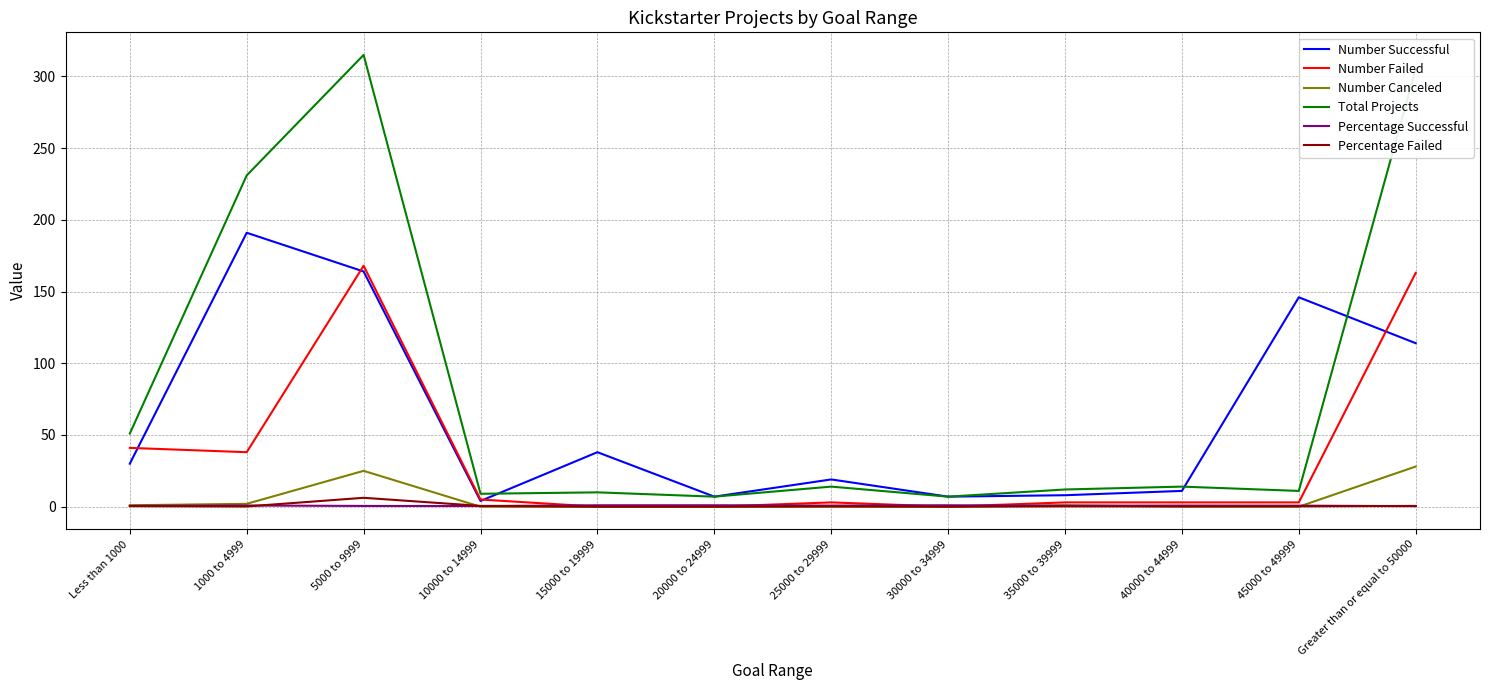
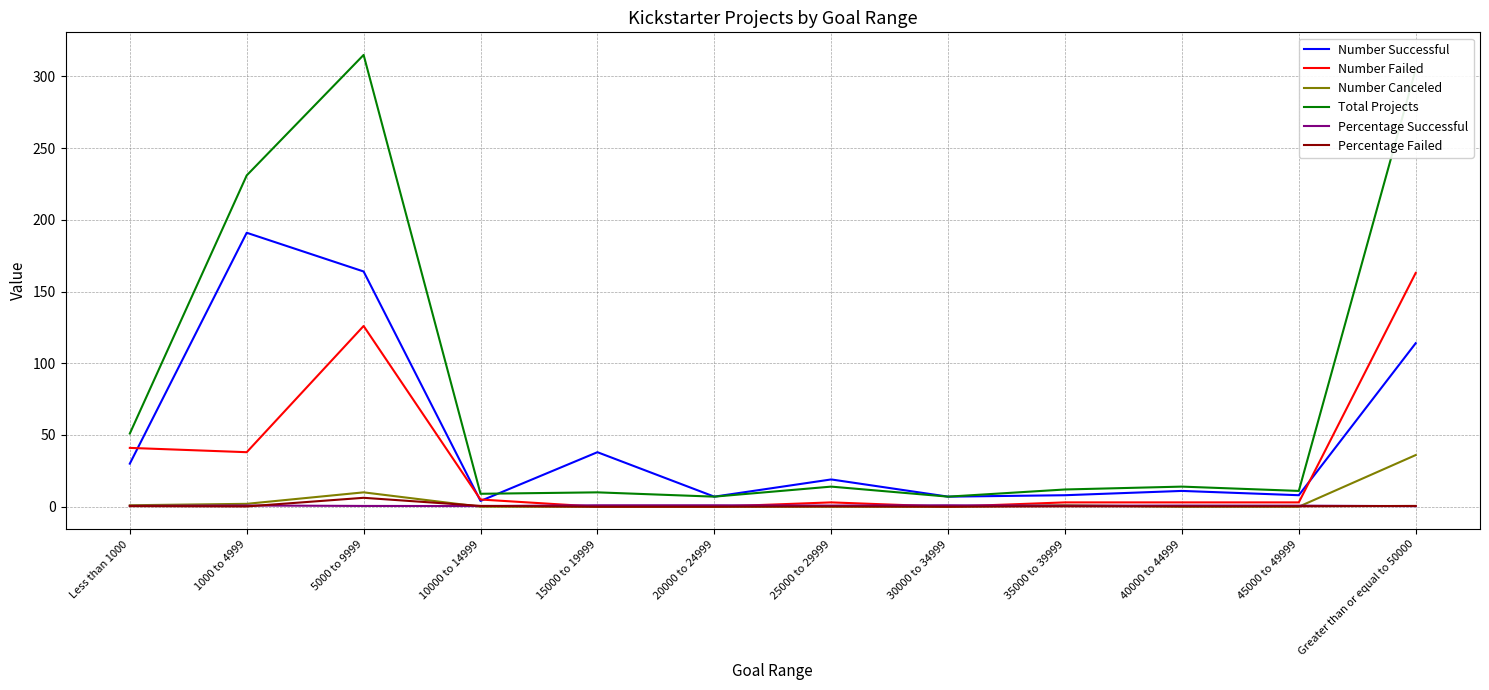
Number Failed, 5000 to 9999: 168 -> 126
Number Canceled, 5000 to 9999: 25 -> 10
Number Successful, 45000 to 49999: 146 -> 8
Number Canceled, Greater than or equal to 50000: 28 -> 36
